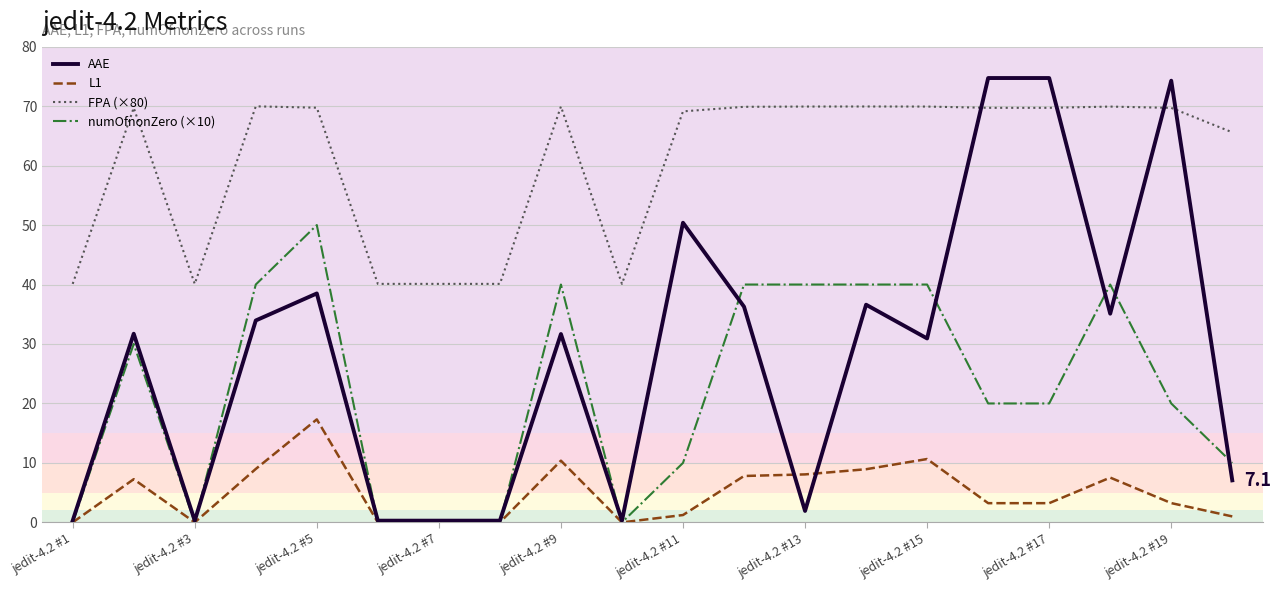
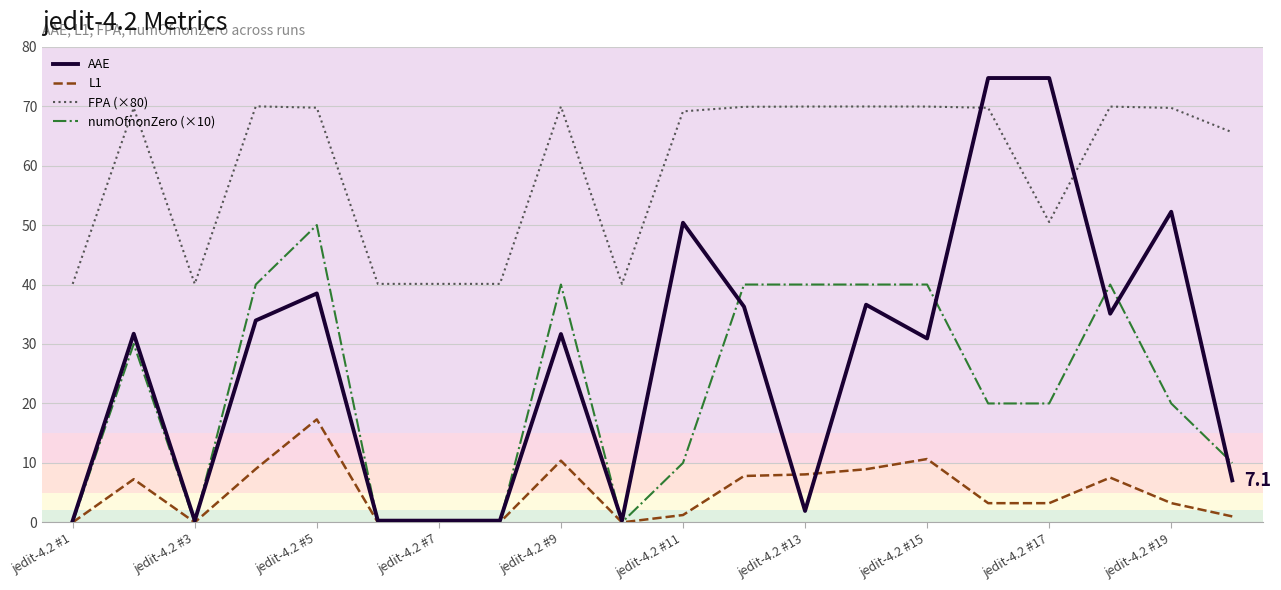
FPA (×80), jedit-4.2 #17: 70 -> 51
AAE, jedit-4.2 #19: 74 -> 52
